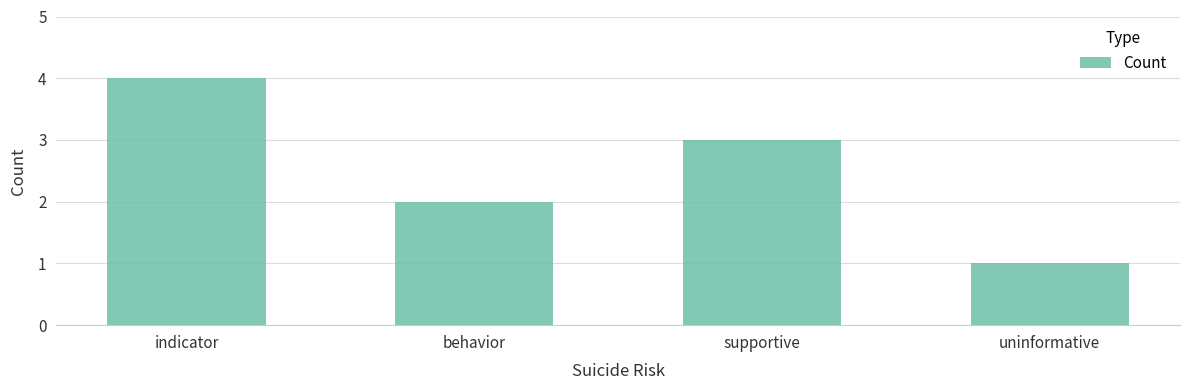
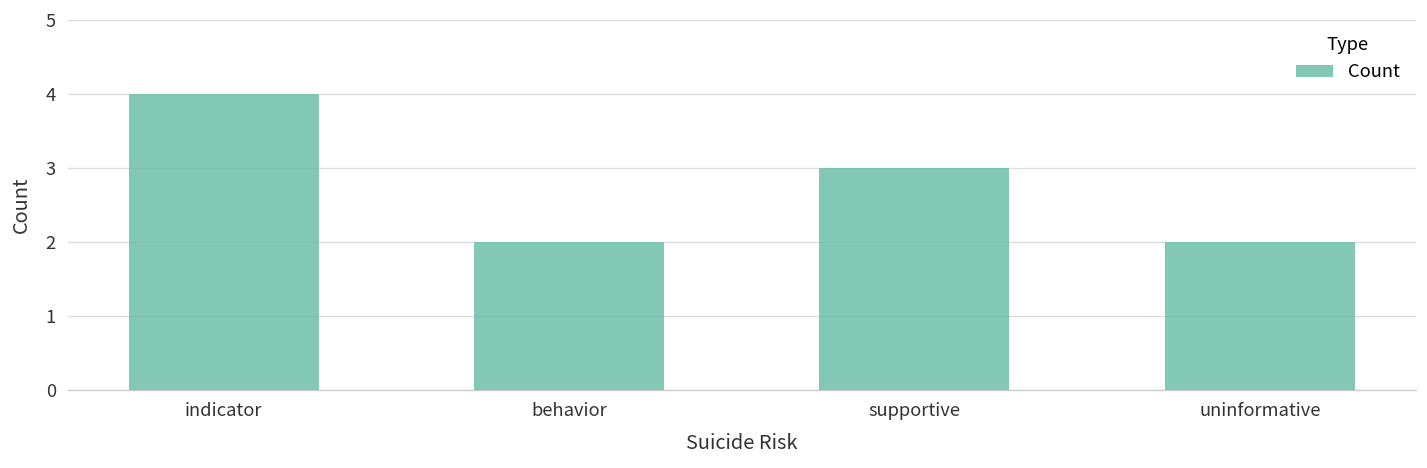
uninformative: 1 -> 2
